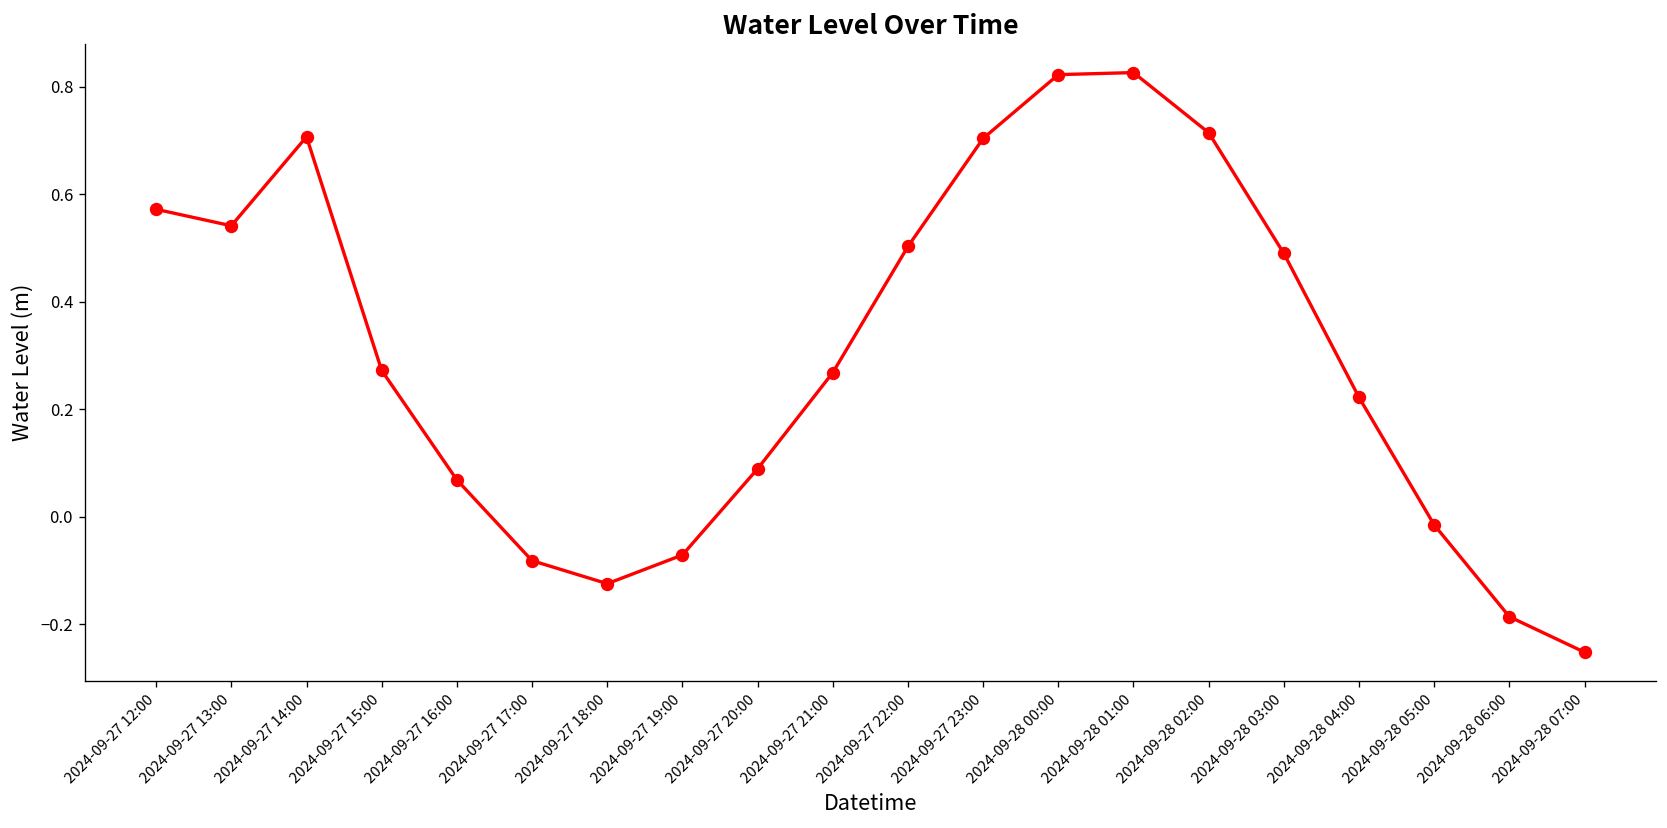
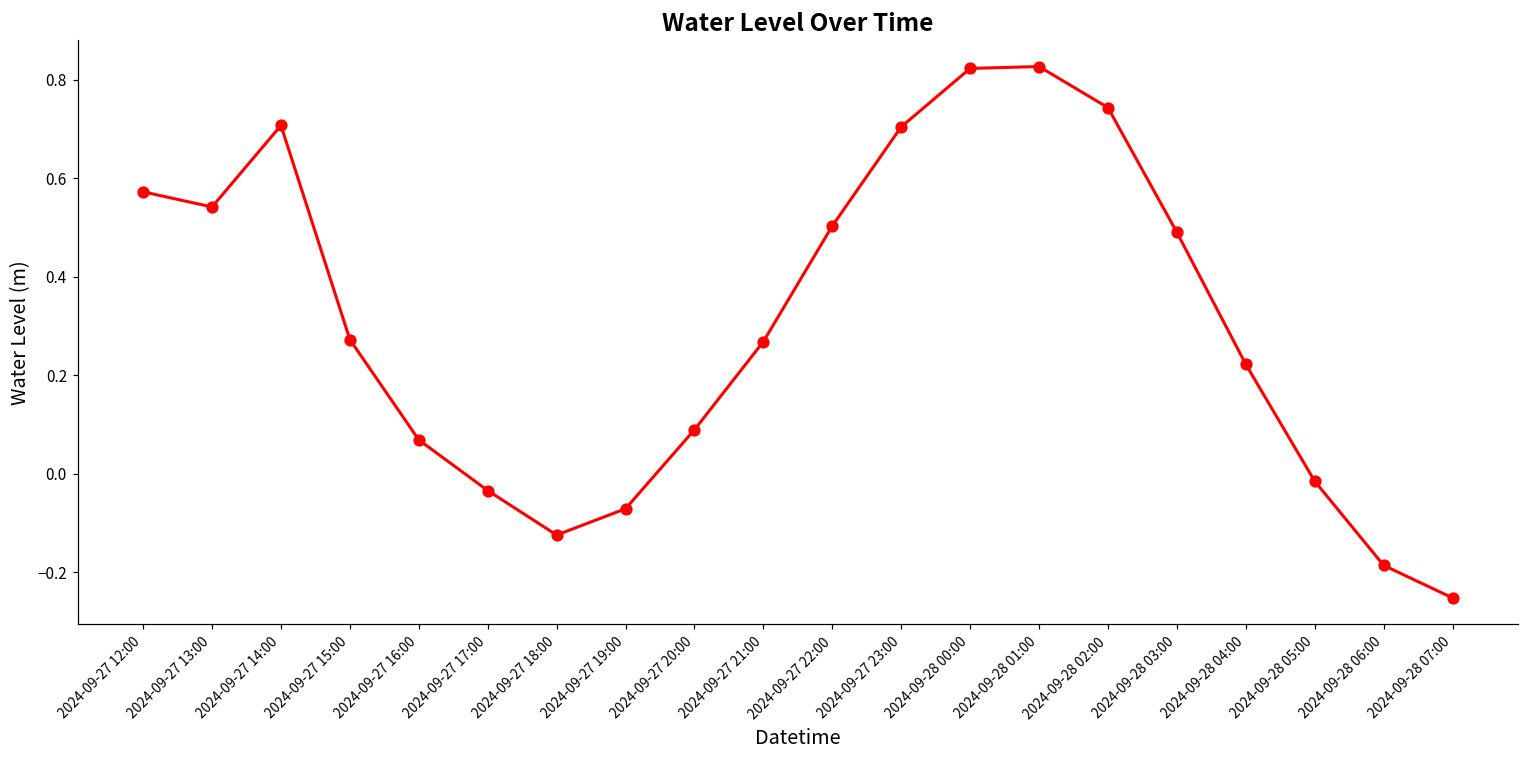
2024-09-27 17:00: -0.08 -> -0.03
2024-09-28 02:00: 0.71 -> 0.74
